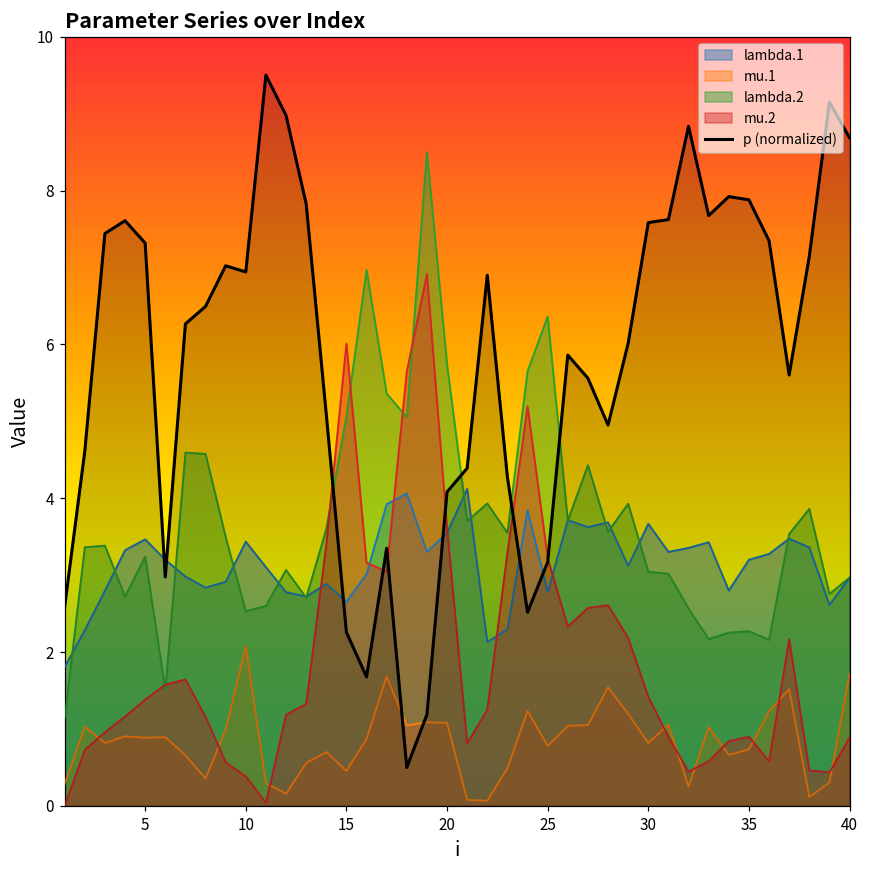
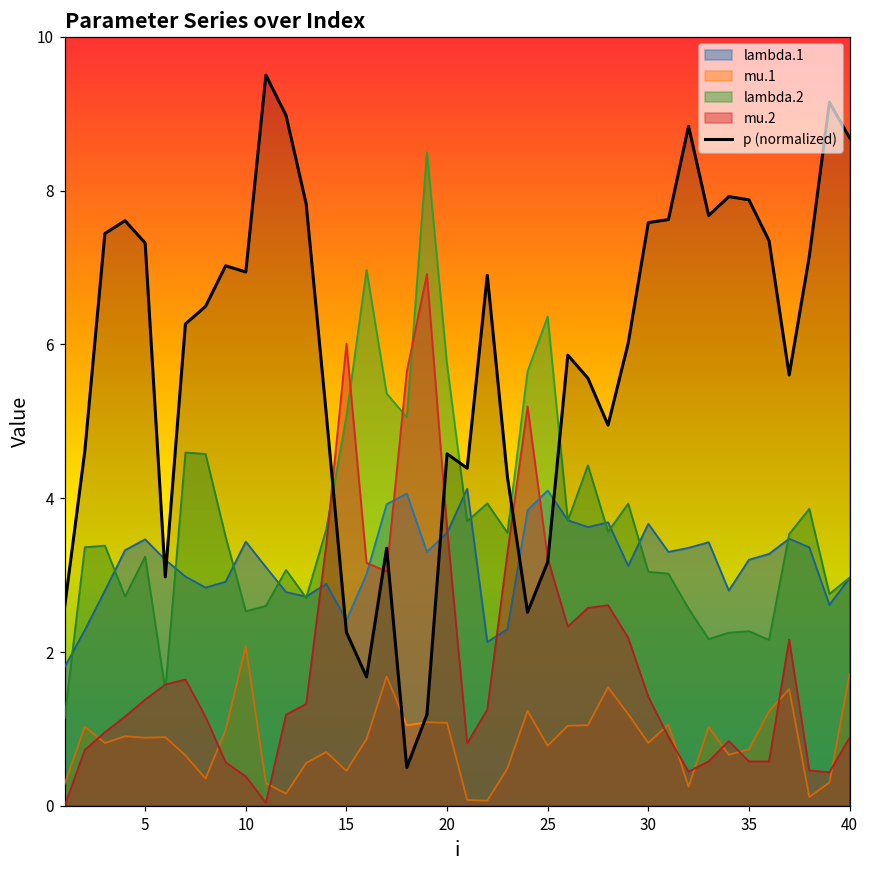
lambda.1, 15: 2.7 -> 2.4
p (normalized), 20: 4.1 -> 4.6
lambda.1, 25: 2.8 -> 4.1
mu.2, 35: 0.9 -> 0.6
